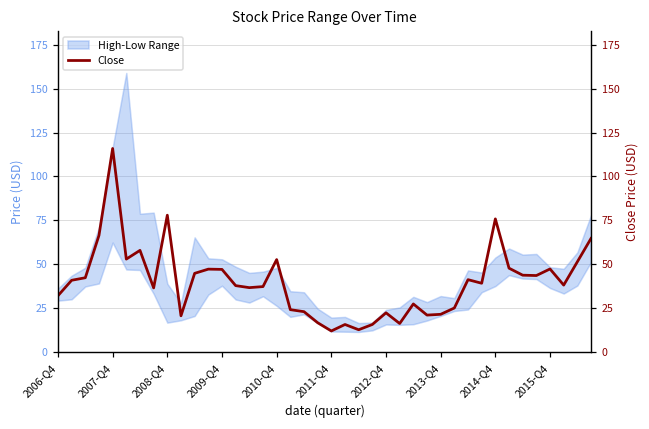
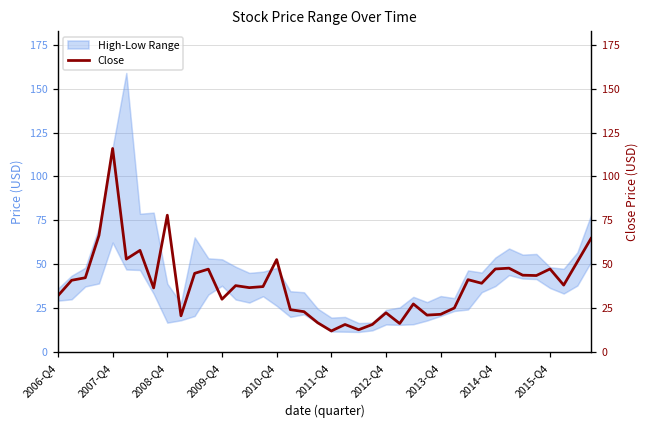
Close, 2009-Q4: 47 -> 30
Close, 2014-Q4: 76 -> 47
